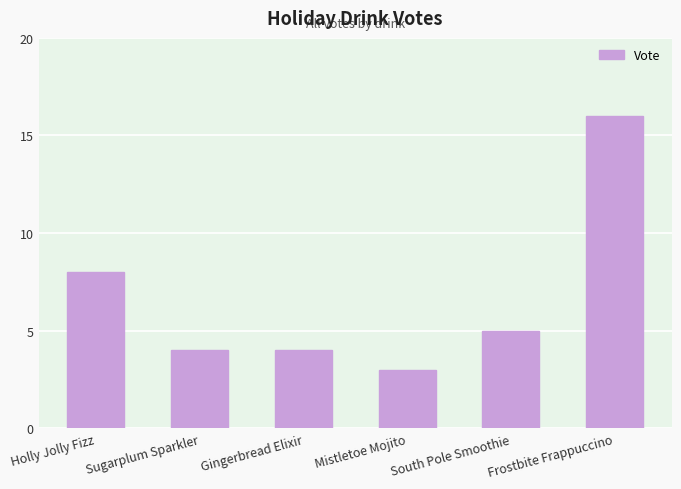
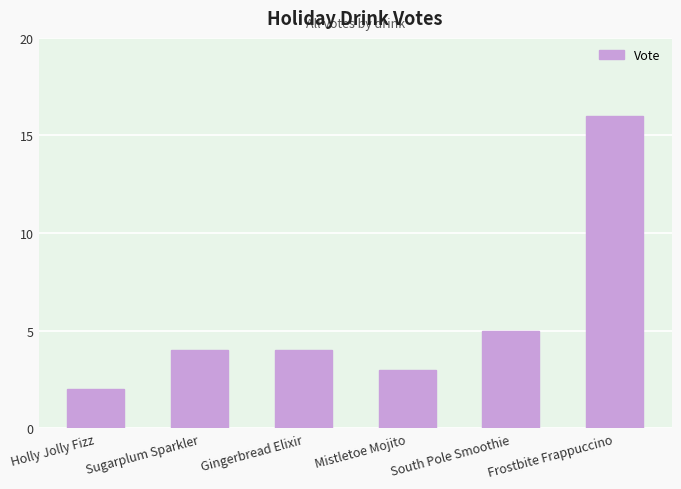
Holly Jolly Fizz: 8 -> 2
